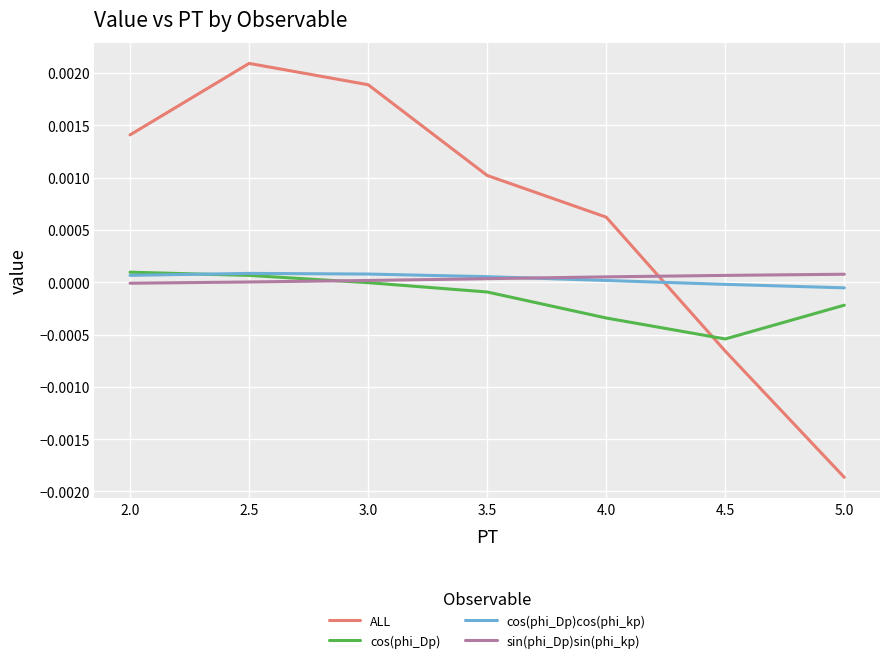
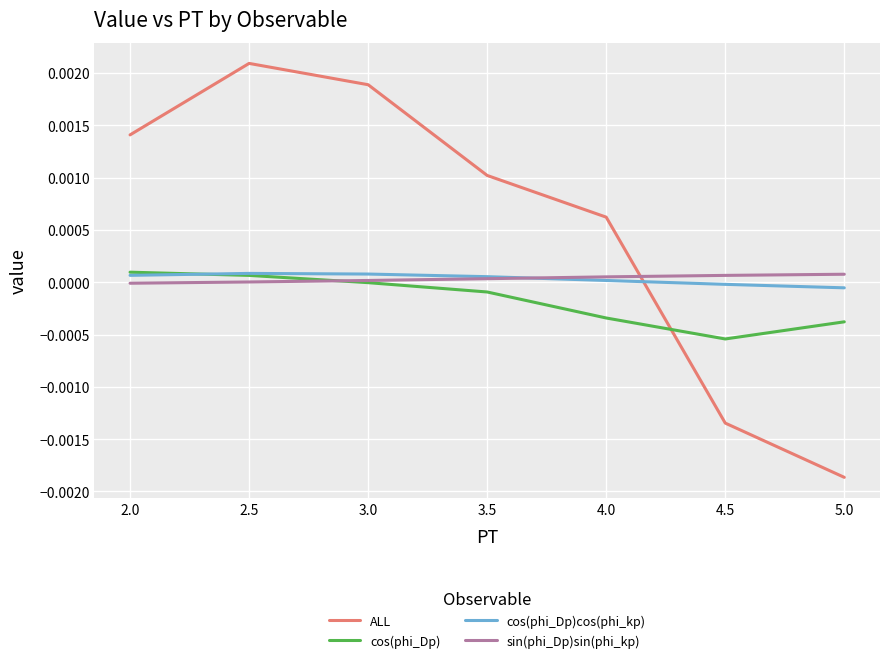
ALL, 4.5: -0.00066 -> -0.00135
cos(phi_Dp), 5.0: -0.00022 -> -0.00038
